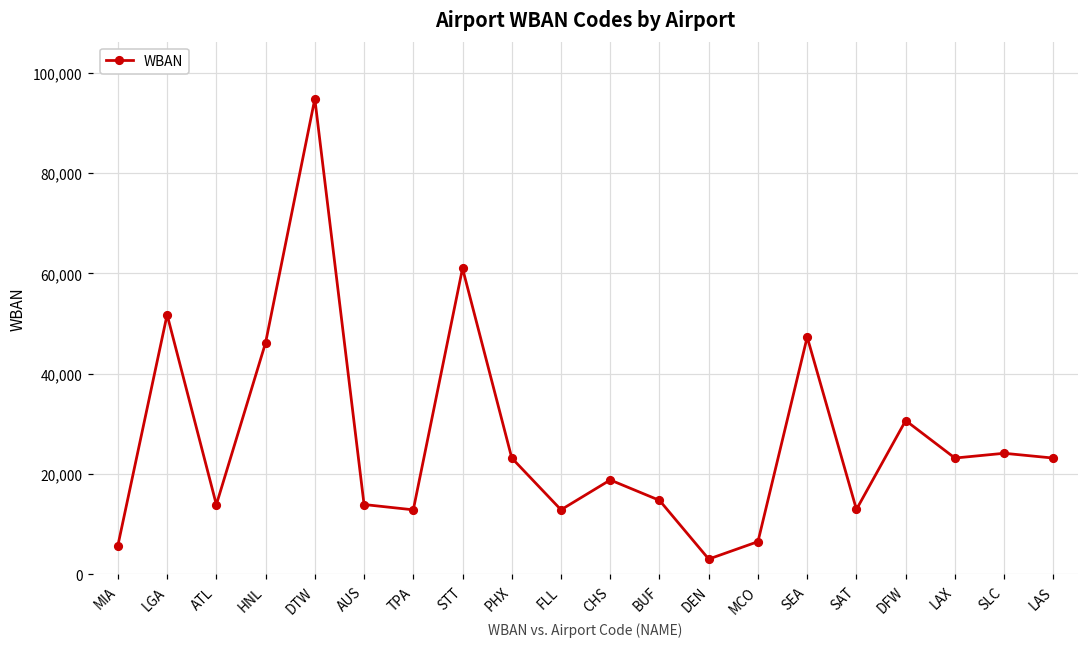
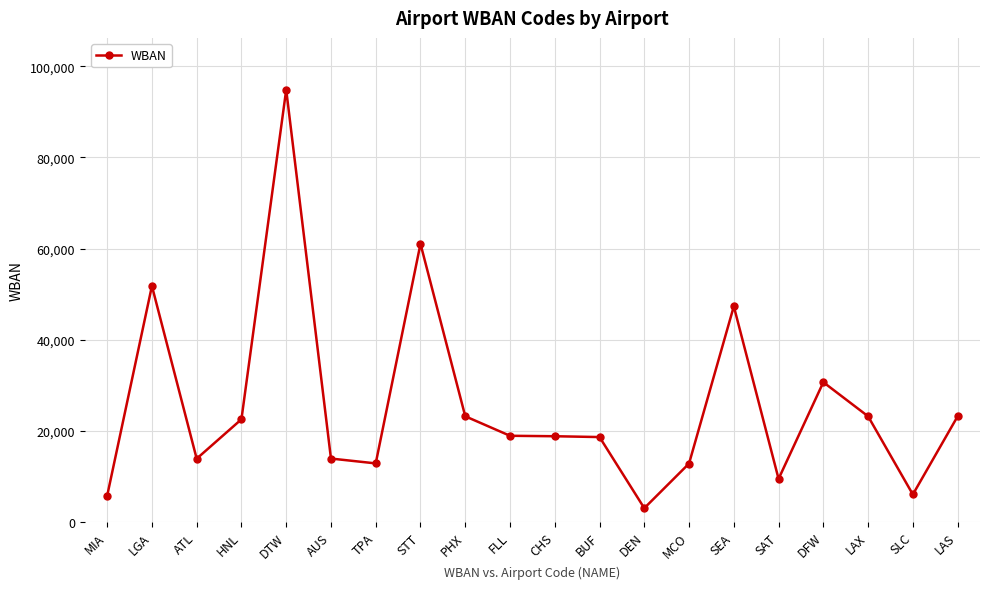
HNL: 46,000 -> 23,000
FLL: 13,000 -> 19,000
BUF: 15,000 -> 19,000
MCO: 6,000 -> 13,000
SAT: 13,000 -> 9,000
SLC: 24,000 -> 6,000
